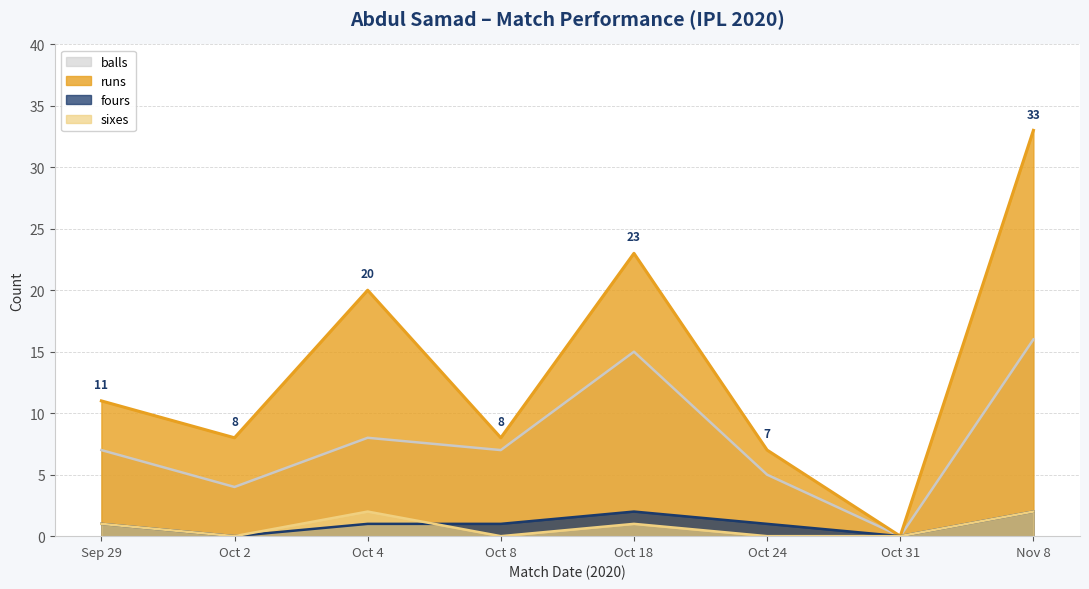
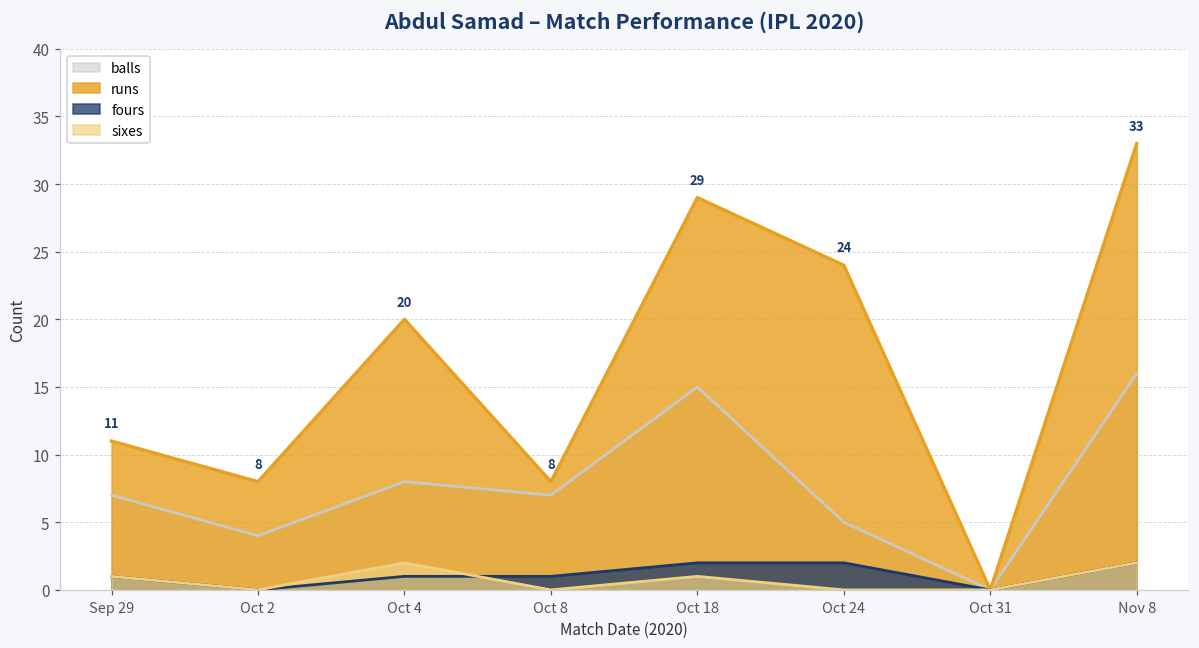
runs, Oct 18: 23 -> 29
runs, Oct 24: 7 -> 24
fours, Oct 24: 1 -> 2
